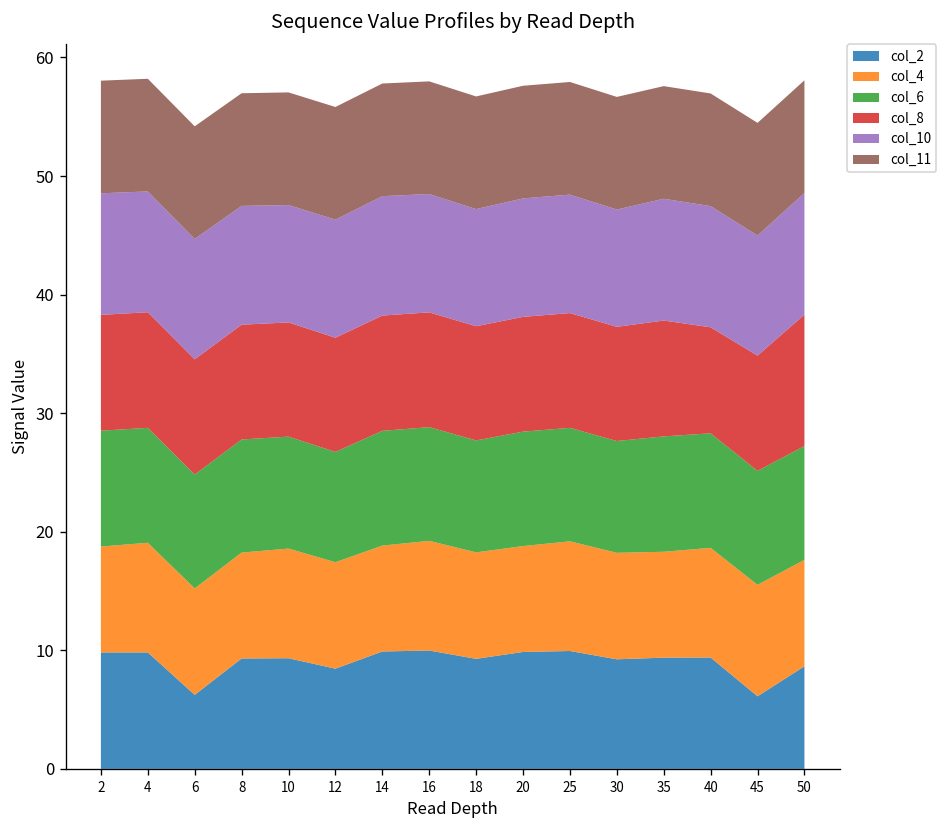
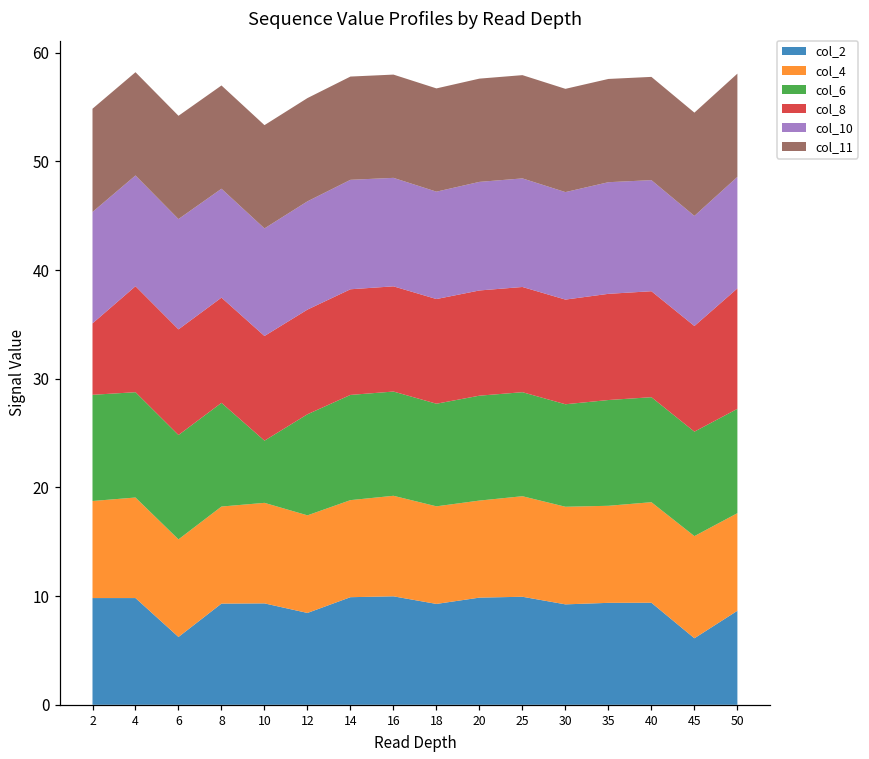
col_8, 2: 10 -> 7
col_6, 10: 9 -> 6
col_8, 40: 9 -> 10
